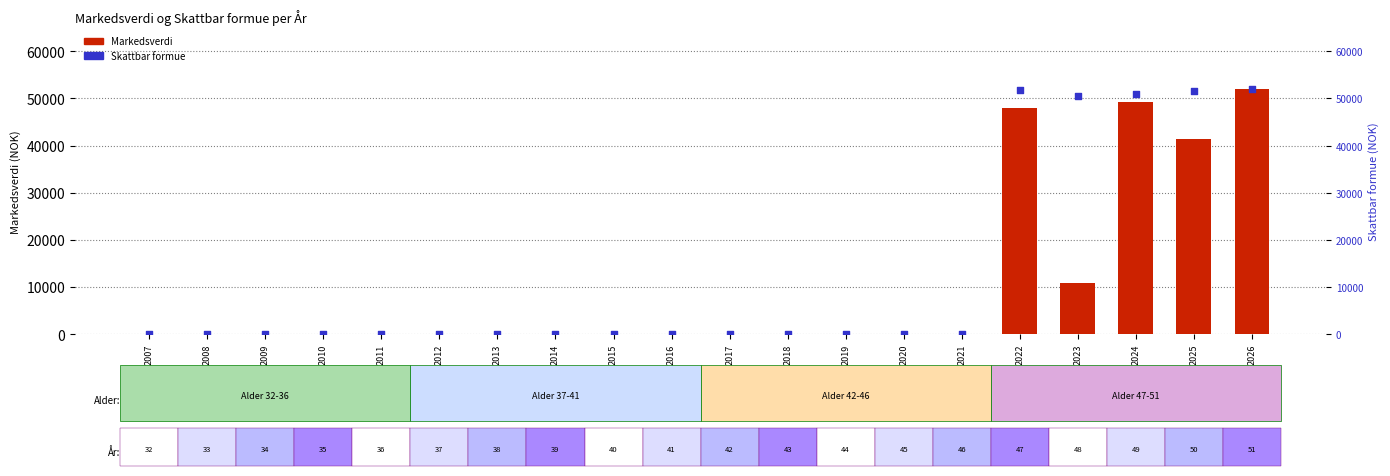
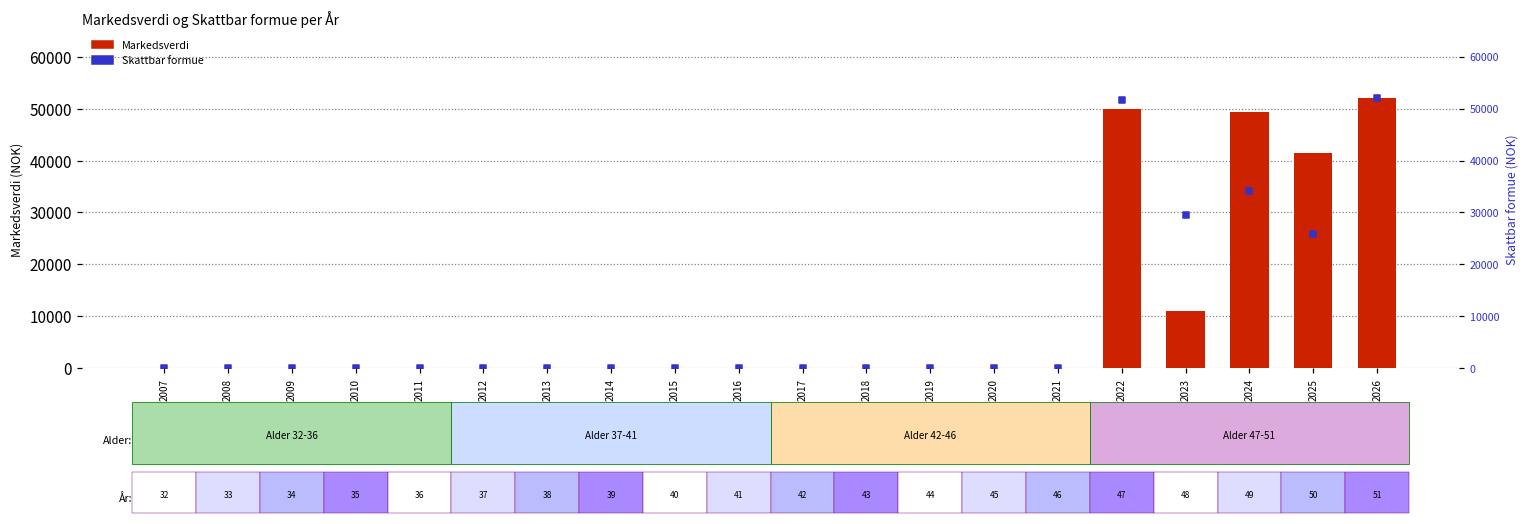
Markedsverdi, 2022: 48000 -> 50000
Skattbar formue, 2023: 51000 -> 29000
Skattbar formue, 2024: 51000 -> 34000
Skattbar formue, 2025: 52000 -> 26000
